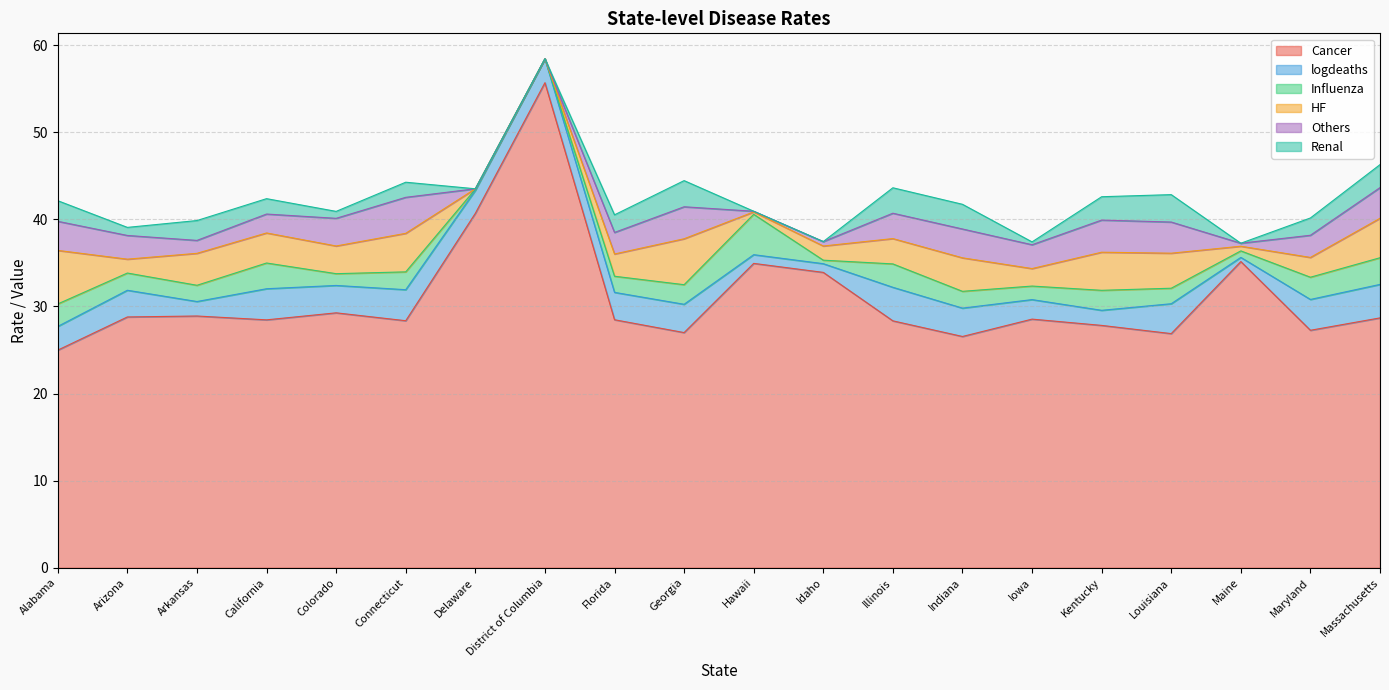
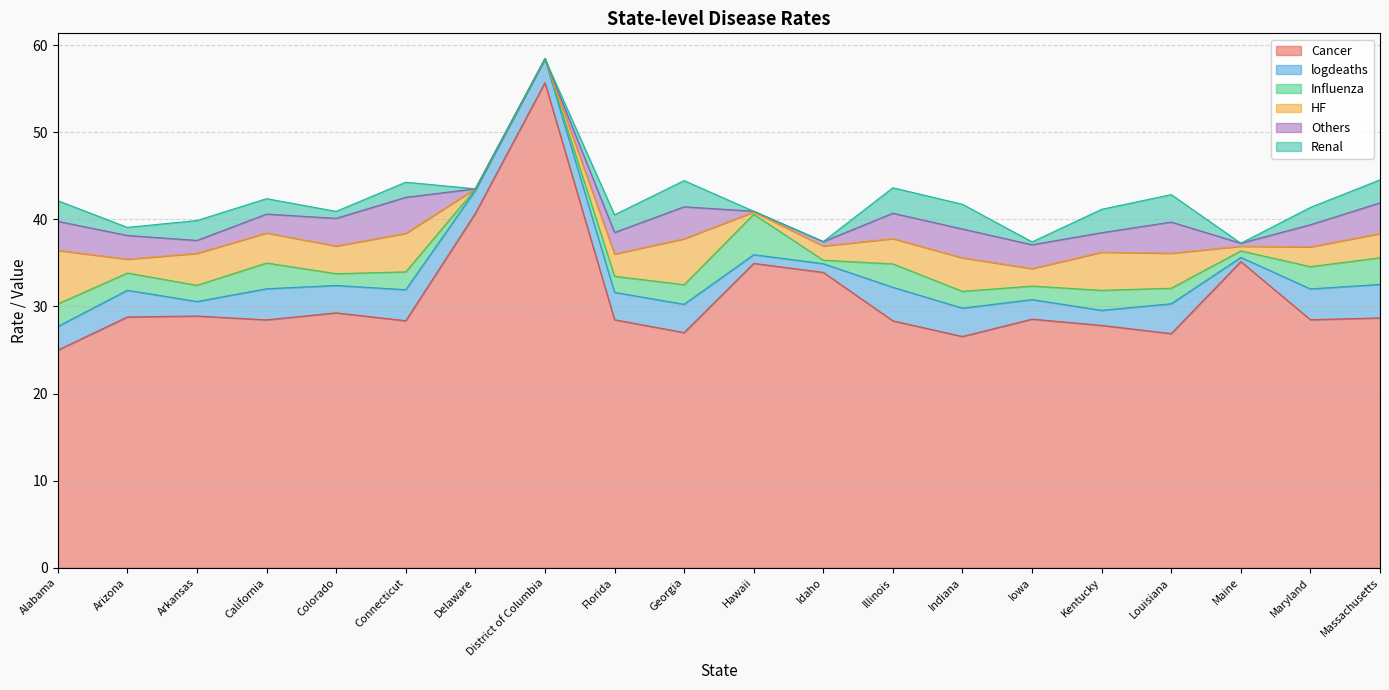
Others, Kentucky: 4 -> 2
Cancer, Maryland: 27 -> 28
HF, Massachusetts: 5 -> 3
